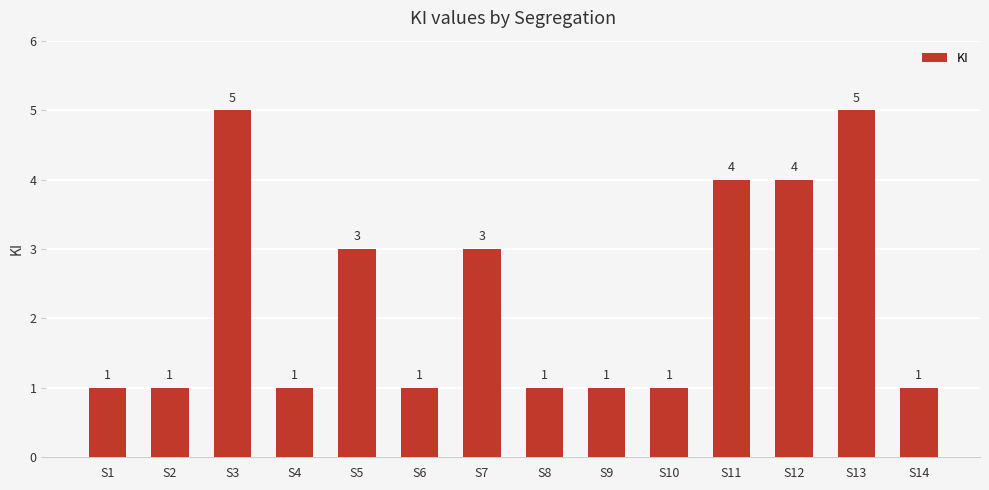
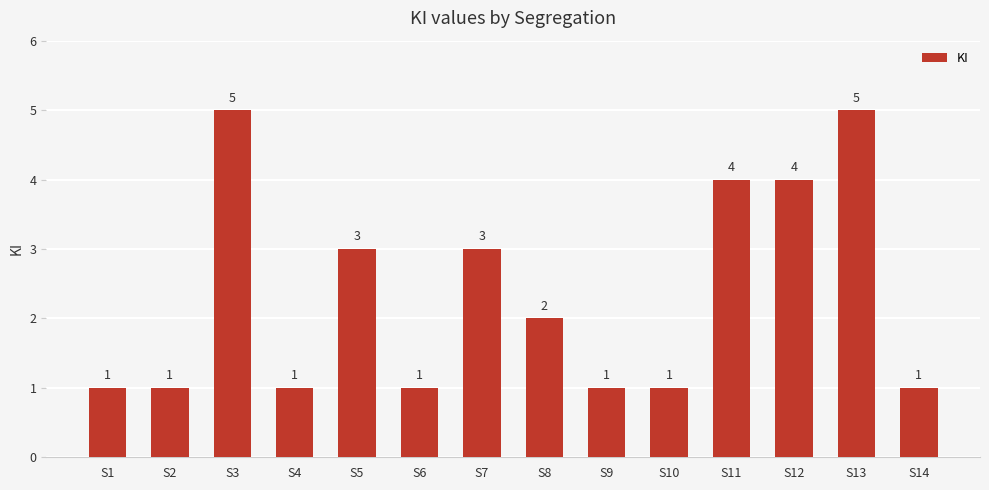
S8: 1 -> 2
